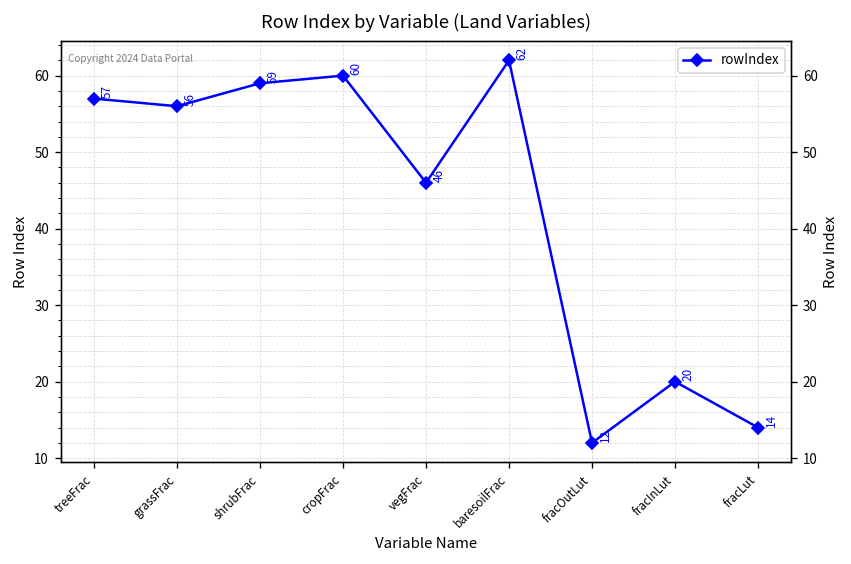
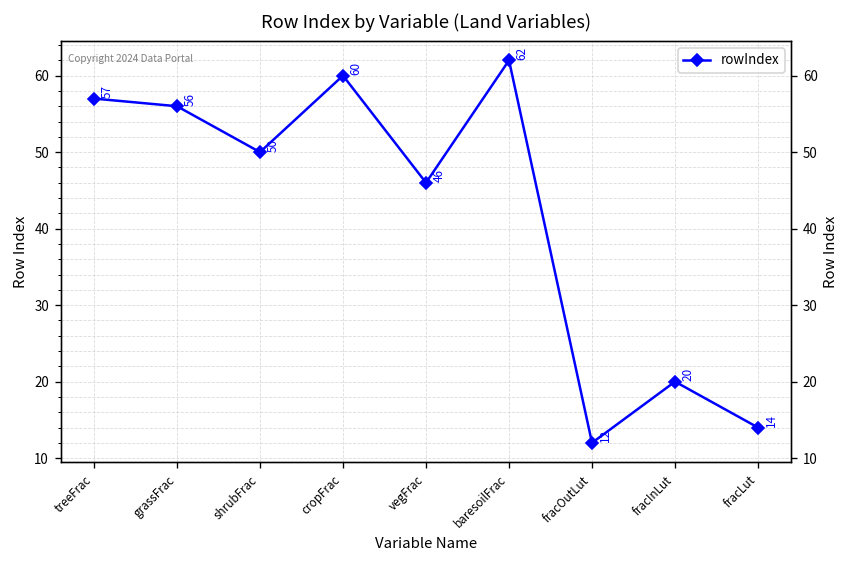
shrubFrac: 59 -> 50
